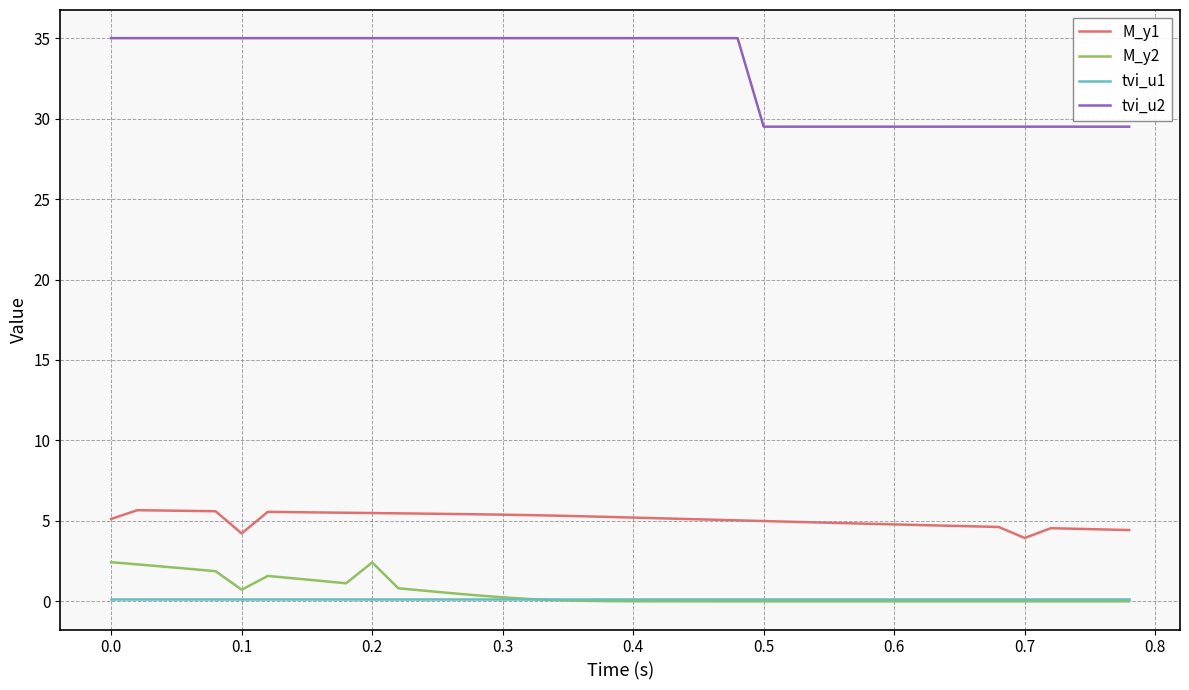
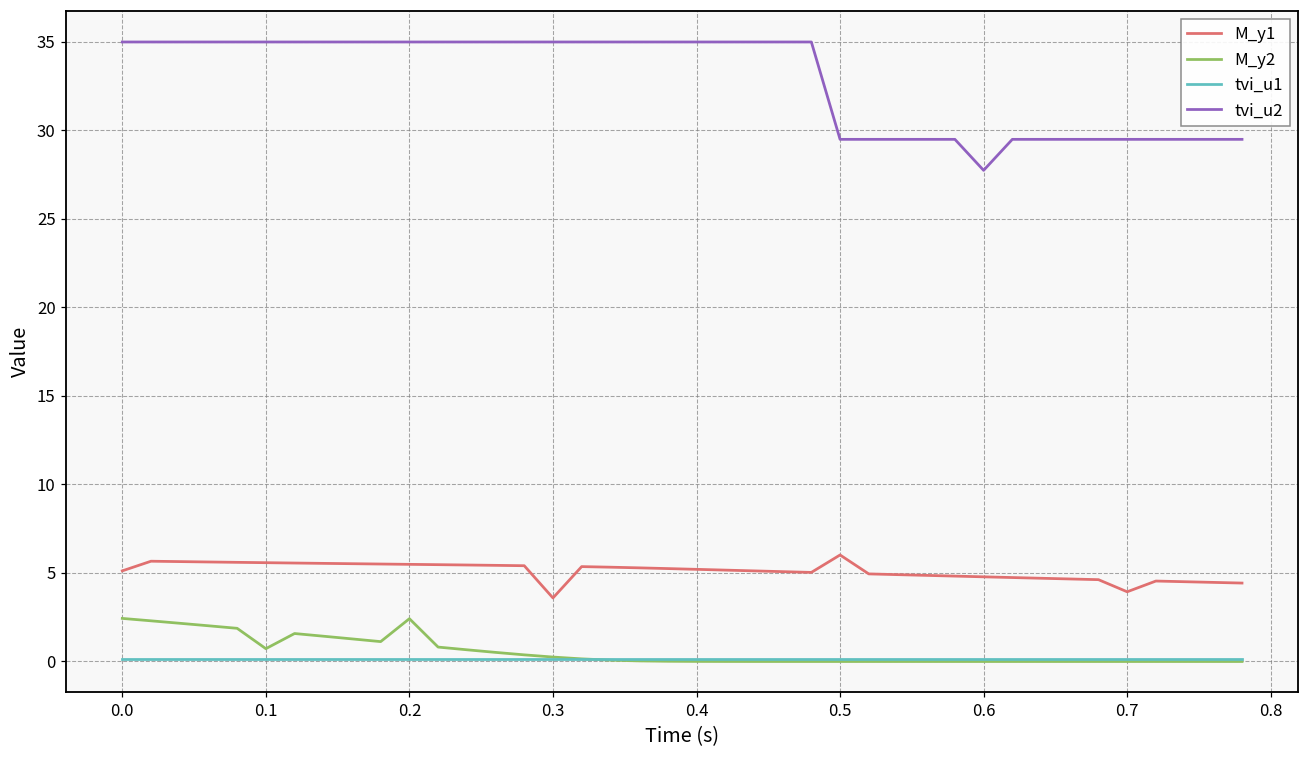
M_y1, 0.1: 4.2 -> 5.6
M_y1, 0.3: 5.4 -> 3.6
M_y1, 0.5: 5.0 -> 6.0
tvi_u2, 0.6: 29.5 -> 27.7
